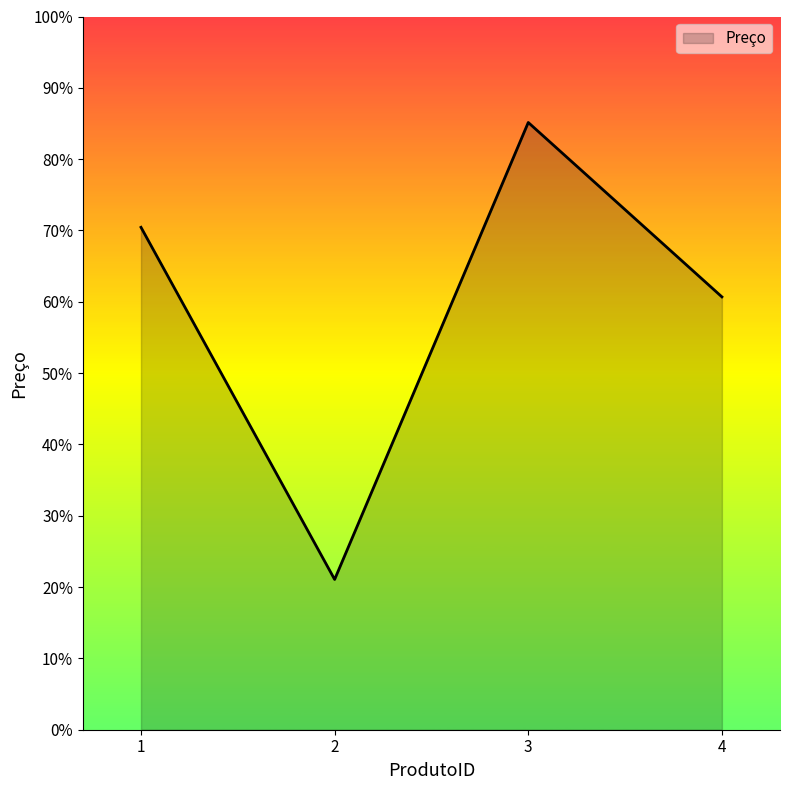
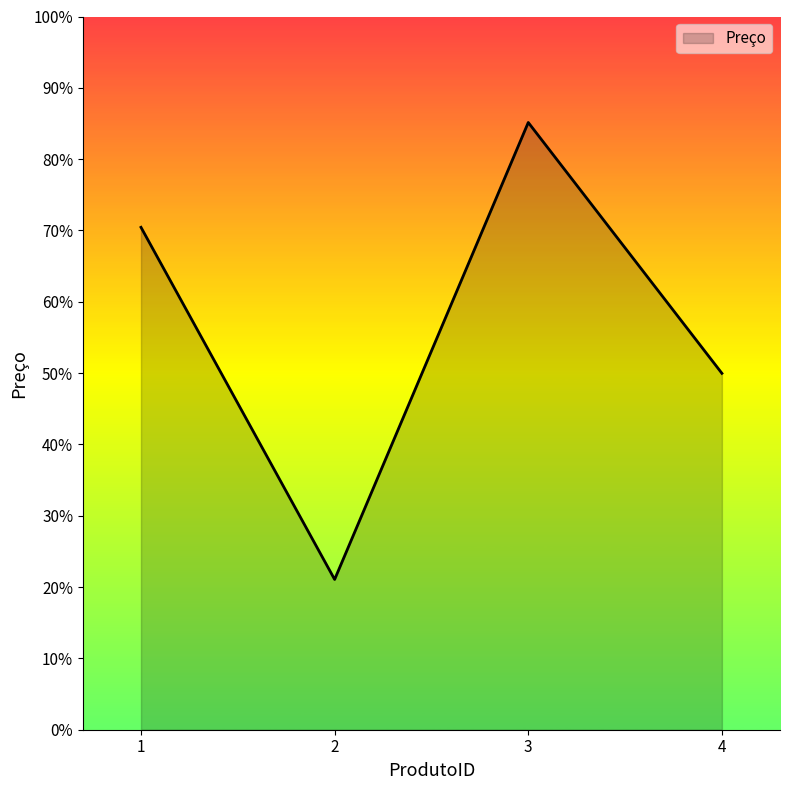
4: 61% -> 50%
